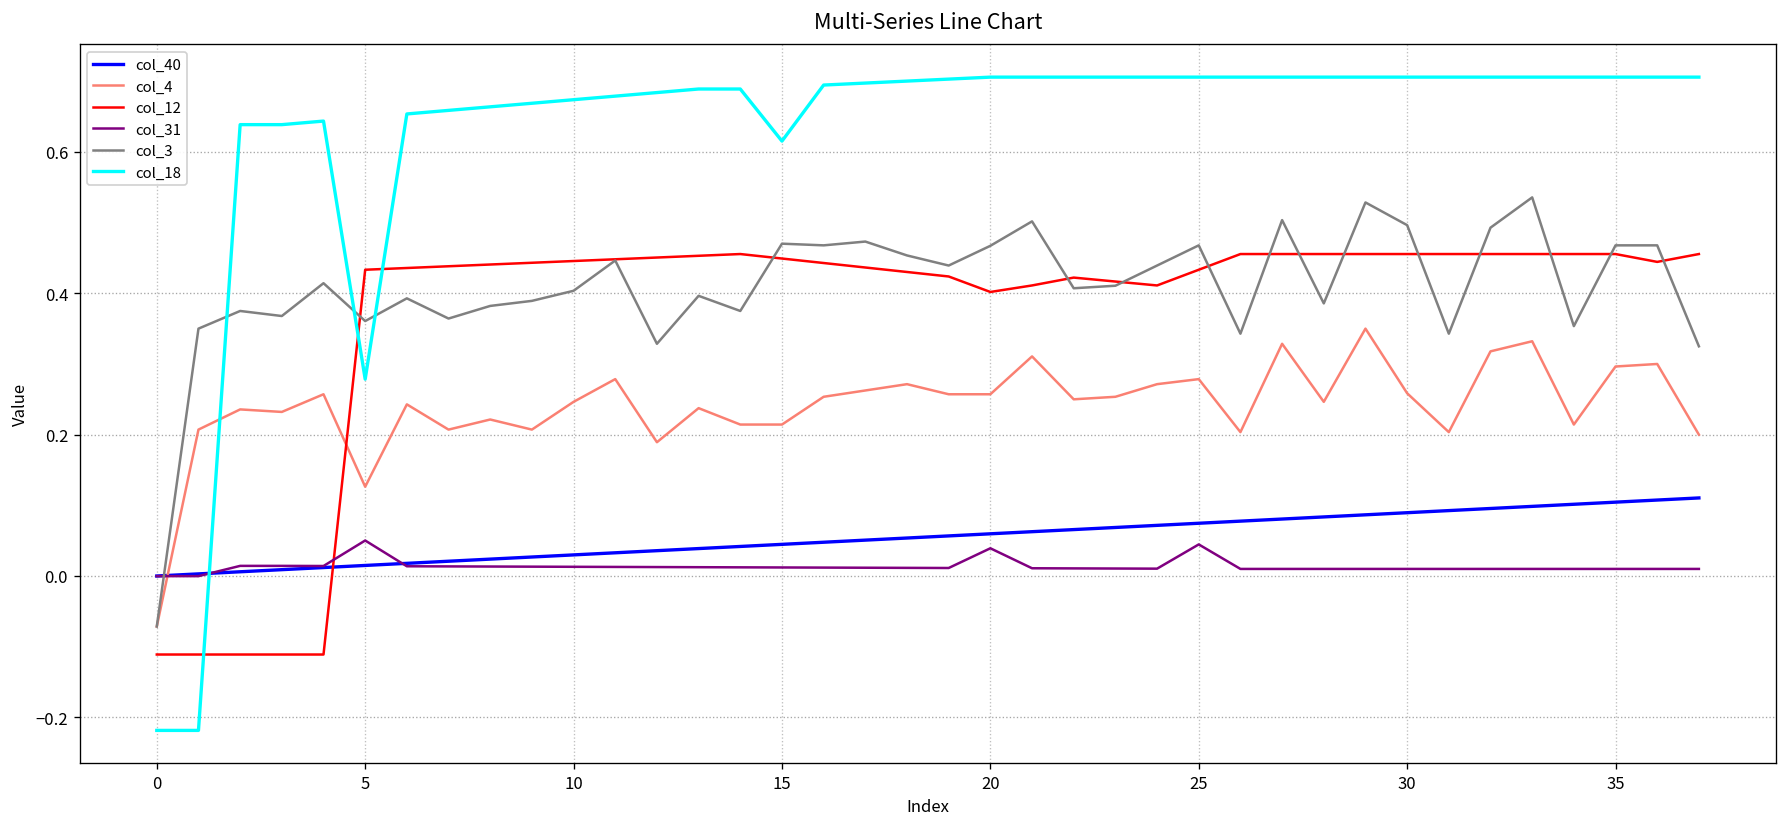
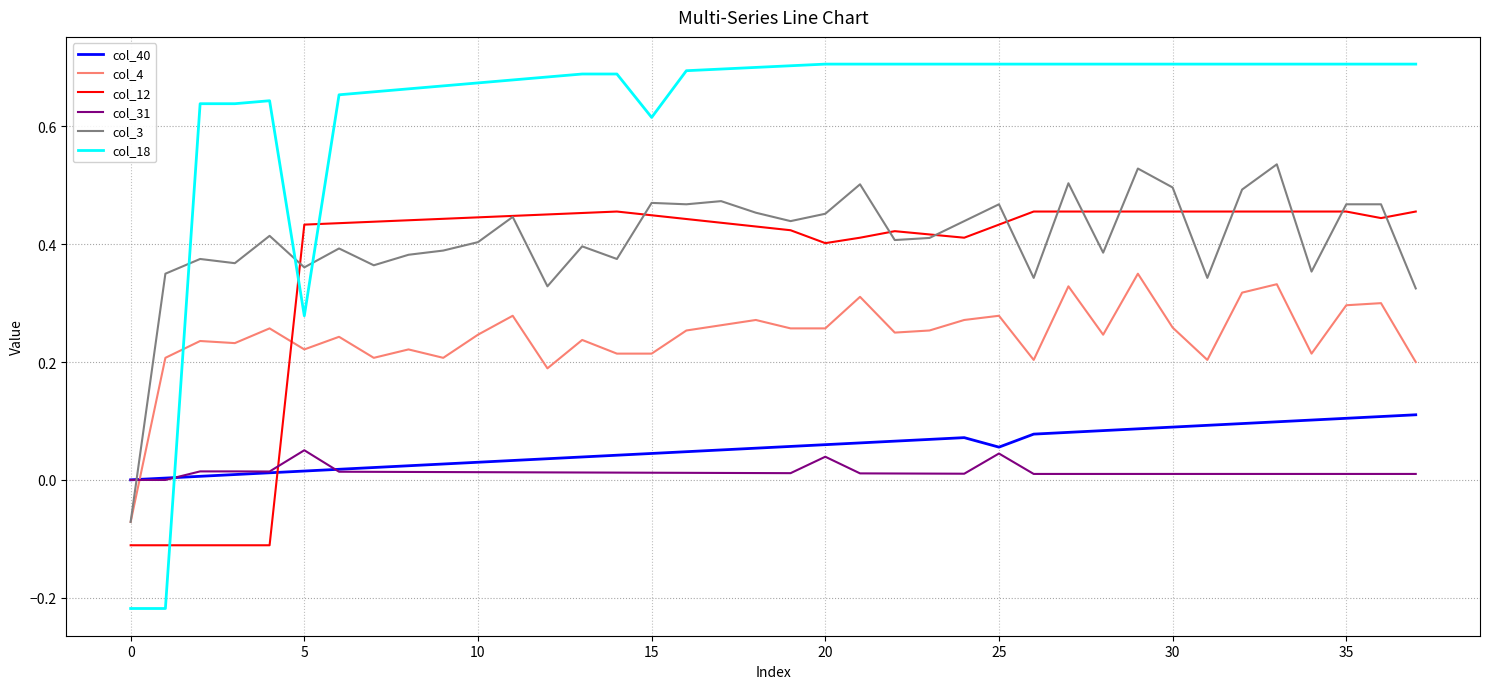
col_4, 5: 0.13 -> 0.22
col_3, 20: 0.47 -> 0.45
col_40, 25: 0.07 -> 0.06
